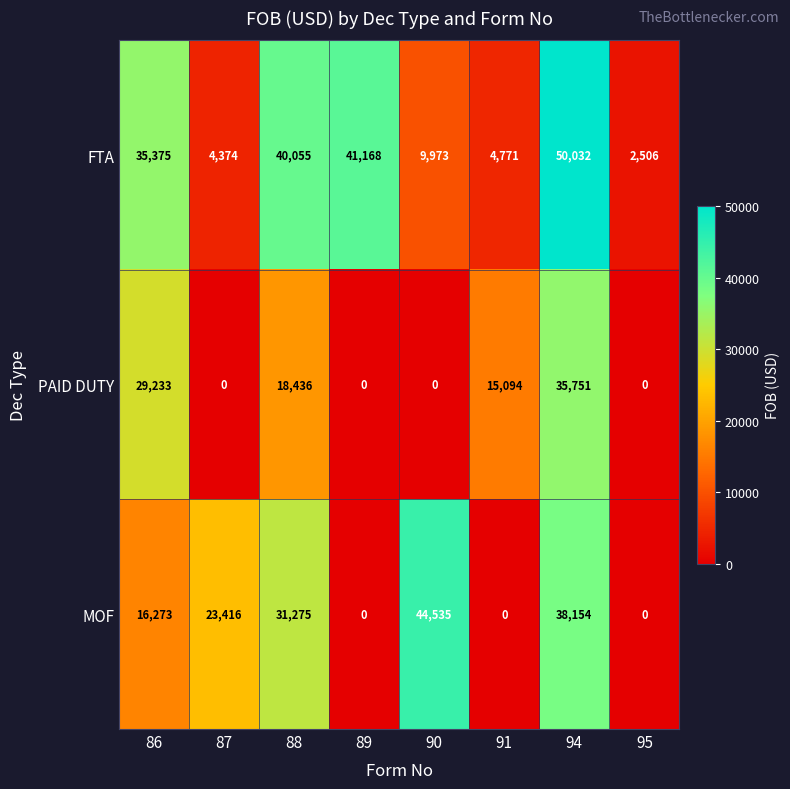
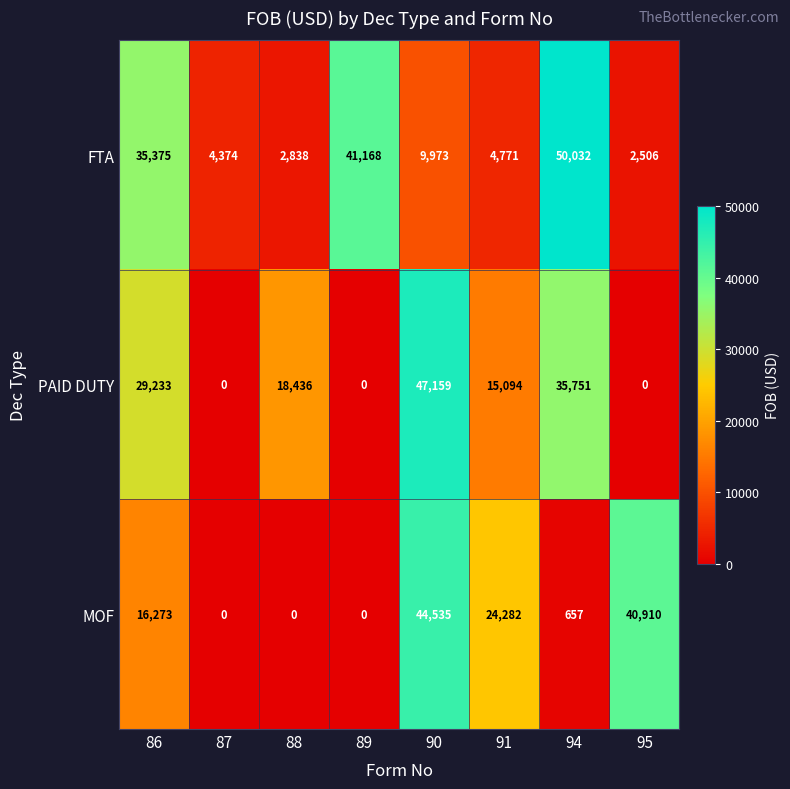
FTA, 88: 40,055 -> 2,838
PAID DUTY, 90: 0 -> 47,159
MOF, 87: 23,416 -> 0
MOF, 88: 31,275 -> 0
MOF, 91: 0 -> 24,282
MOF, 94: 38,154 -> 657
MOF, 95: 0 -> 40,910
